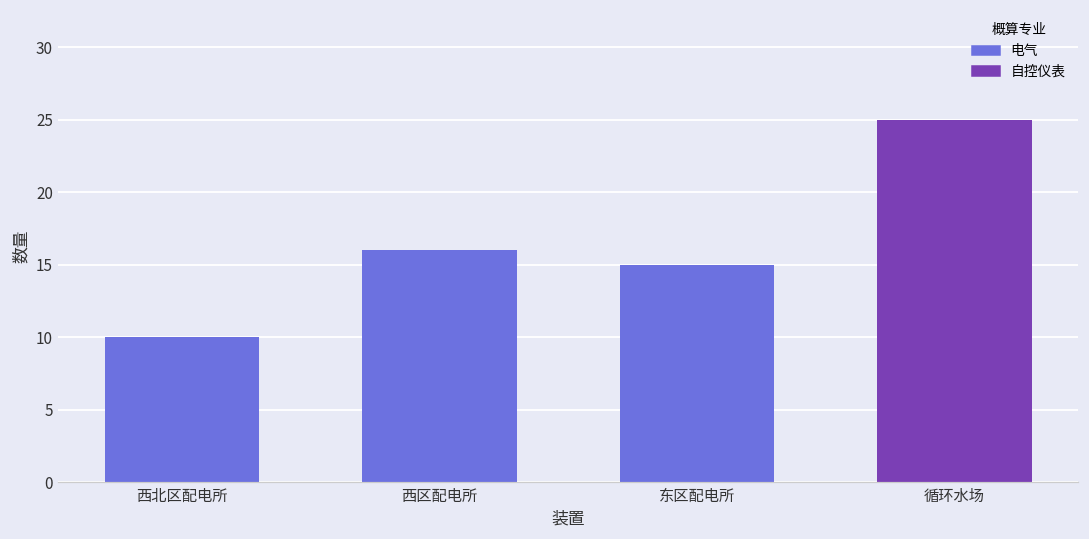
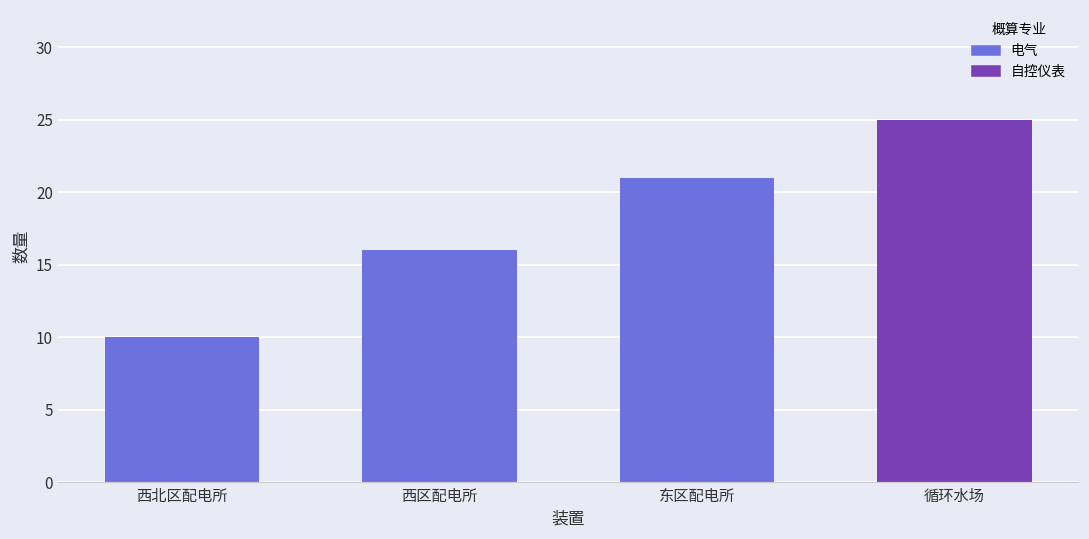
东区配电所: 15 -> 21
